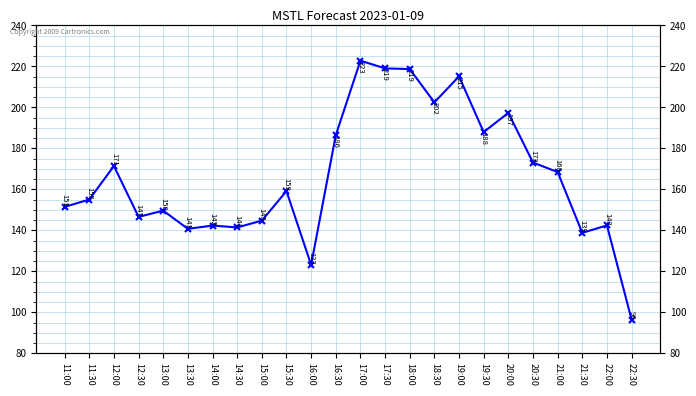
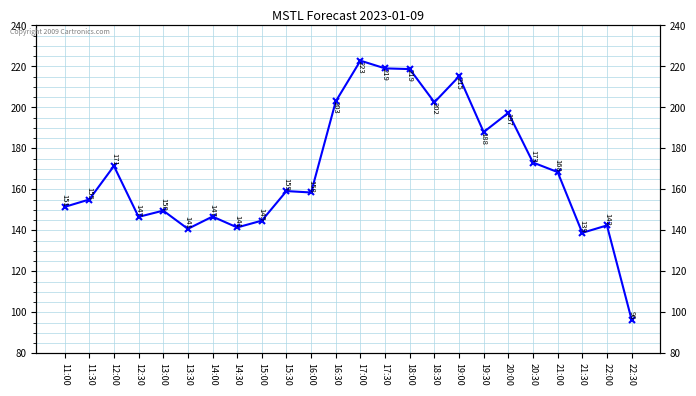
14:00: 142 -> 147
16:00: 123 -> 158
16:30: 186 -> 203
